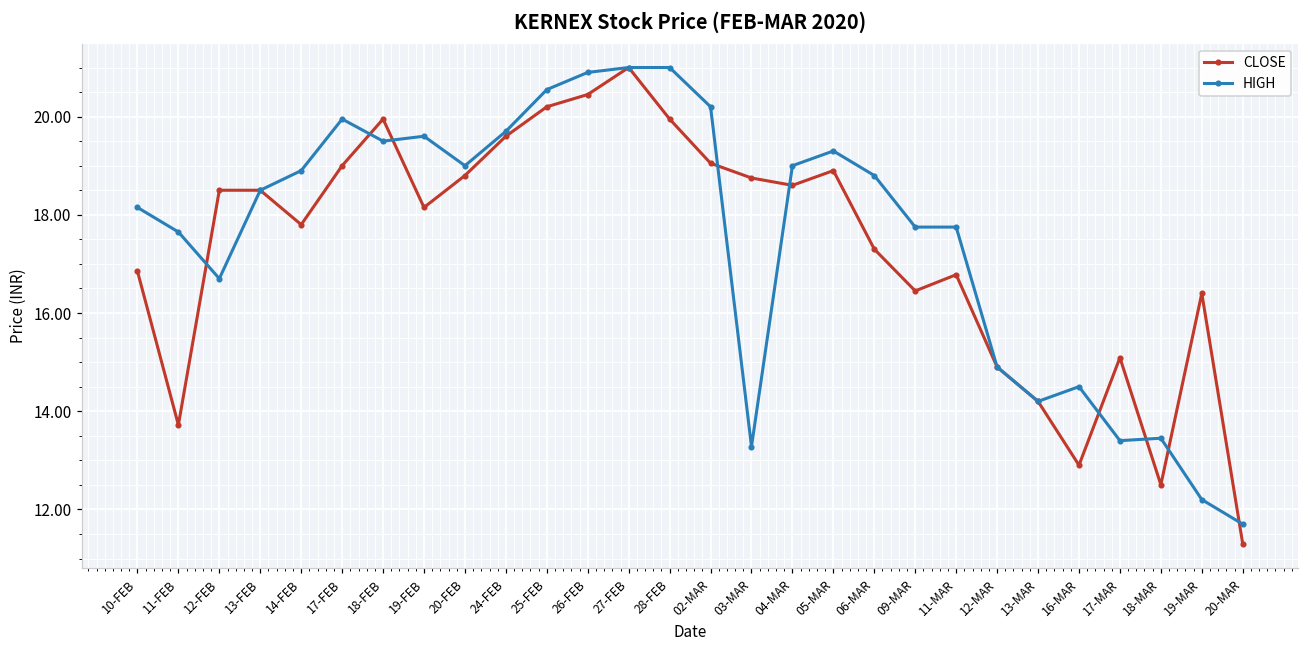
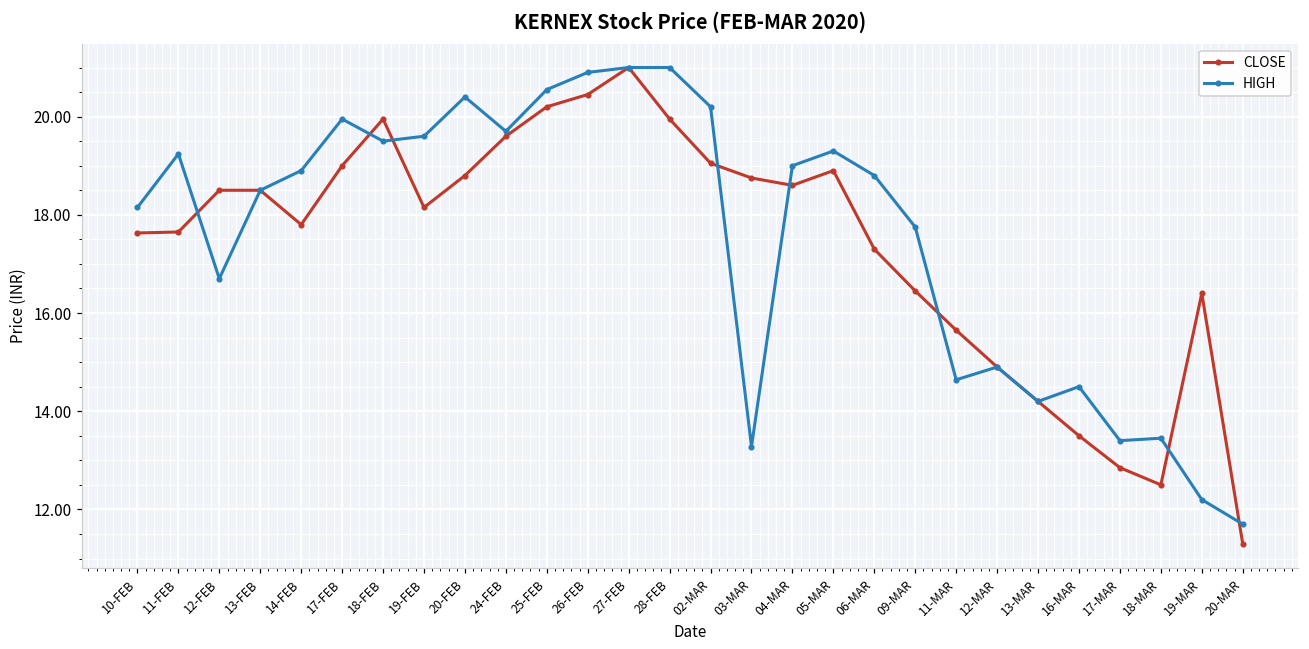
CLOSE, 10-FEB: 16.9 -> 17.6
CLOSE, 11-FEB: 13.7 -> 17.7
HIGH, 11-FEB: 17.7 -> 19.2
HIGH, 20-FEB: 19.0 -> 20.4
CLOSE, 11-MAR: 16.8 -> 15.7
HIGH, 11-MAR: 17.8 -> 14.6
CLOSE, 16-MAR: 12.9 -> 13.5
CLOSE, 17-MAR: 15.1 -> 12.9
